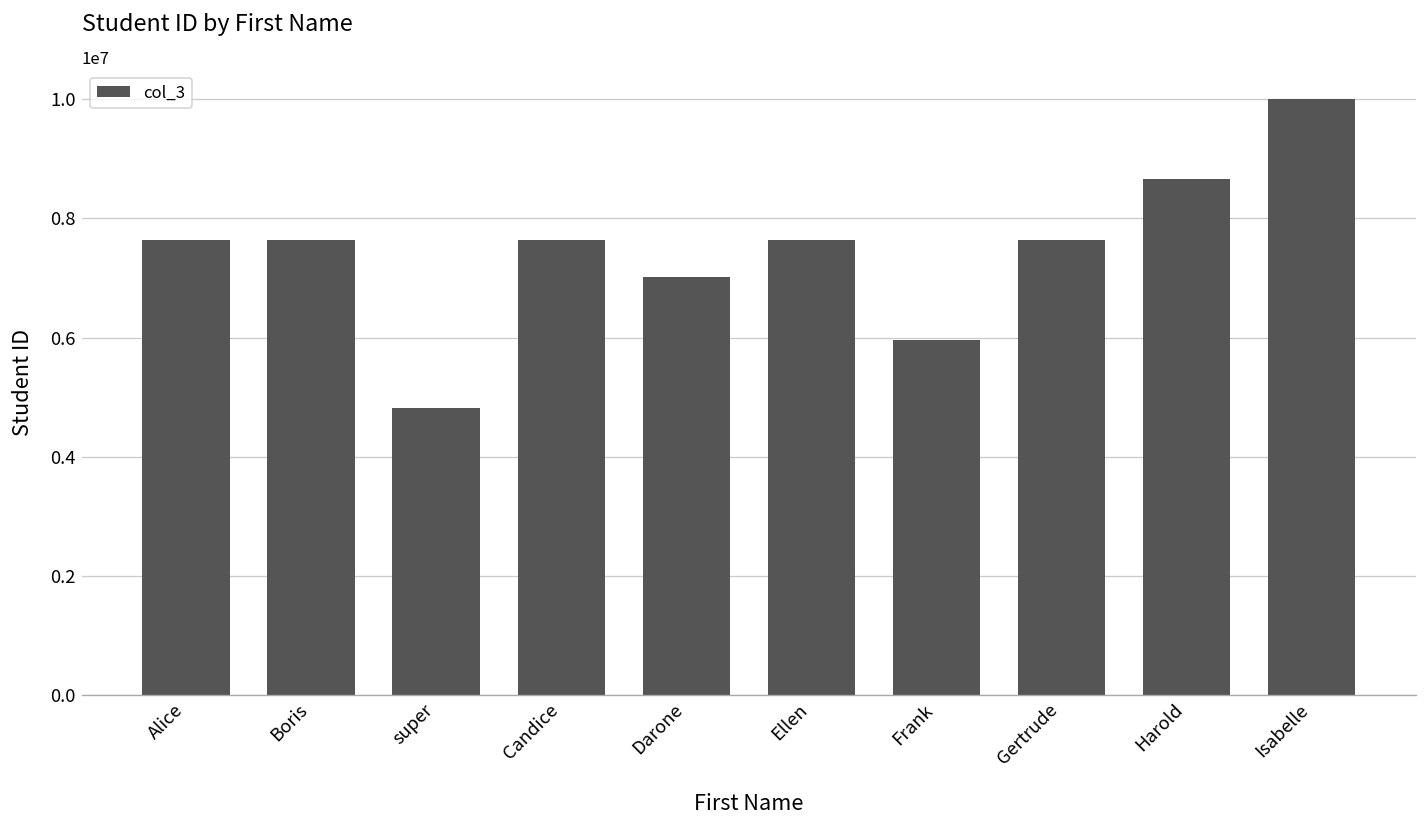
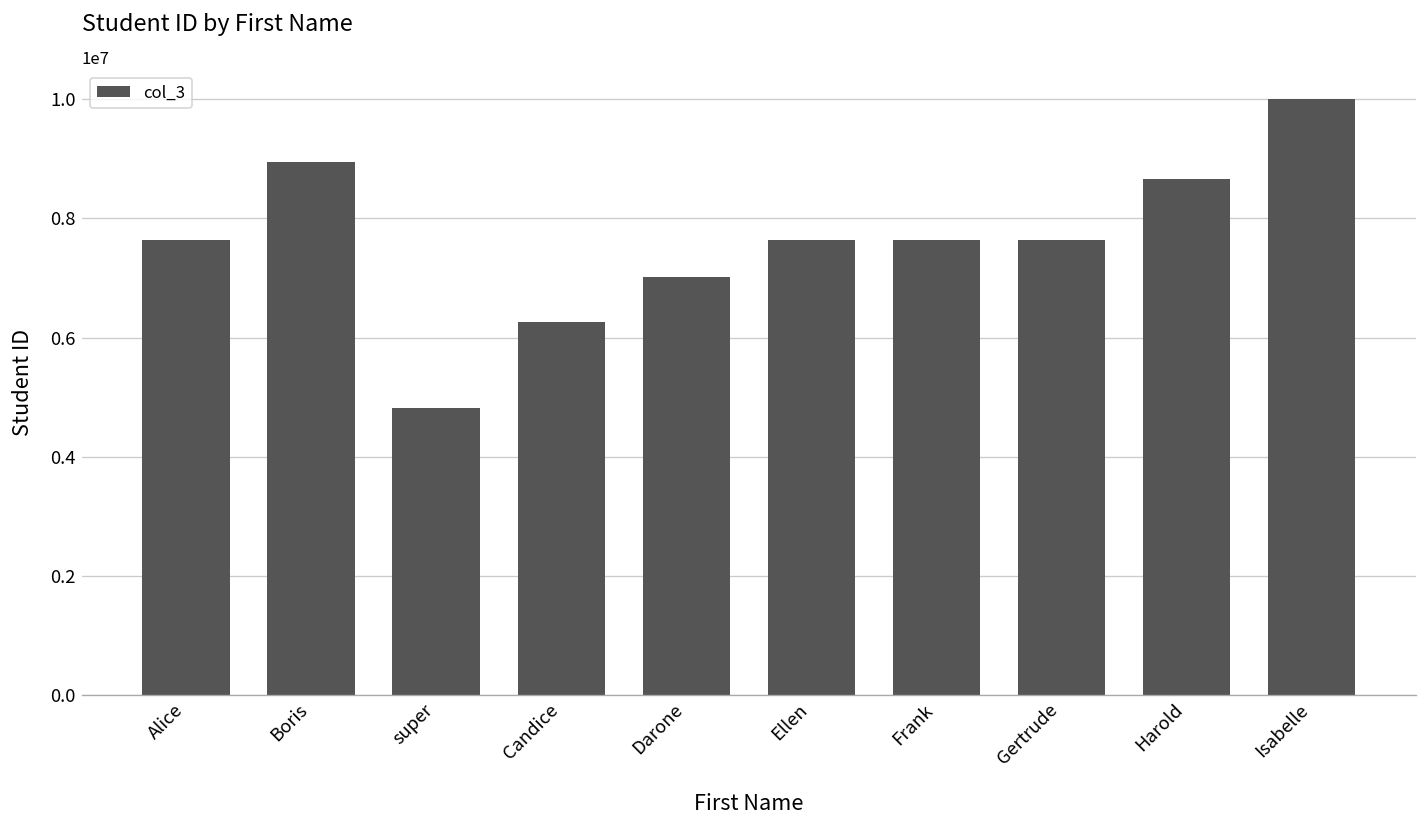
Boris: 7600000 -> 8900000
Candice: 7600000 -> 6300000
Frank: 6000000 -> 7600000
